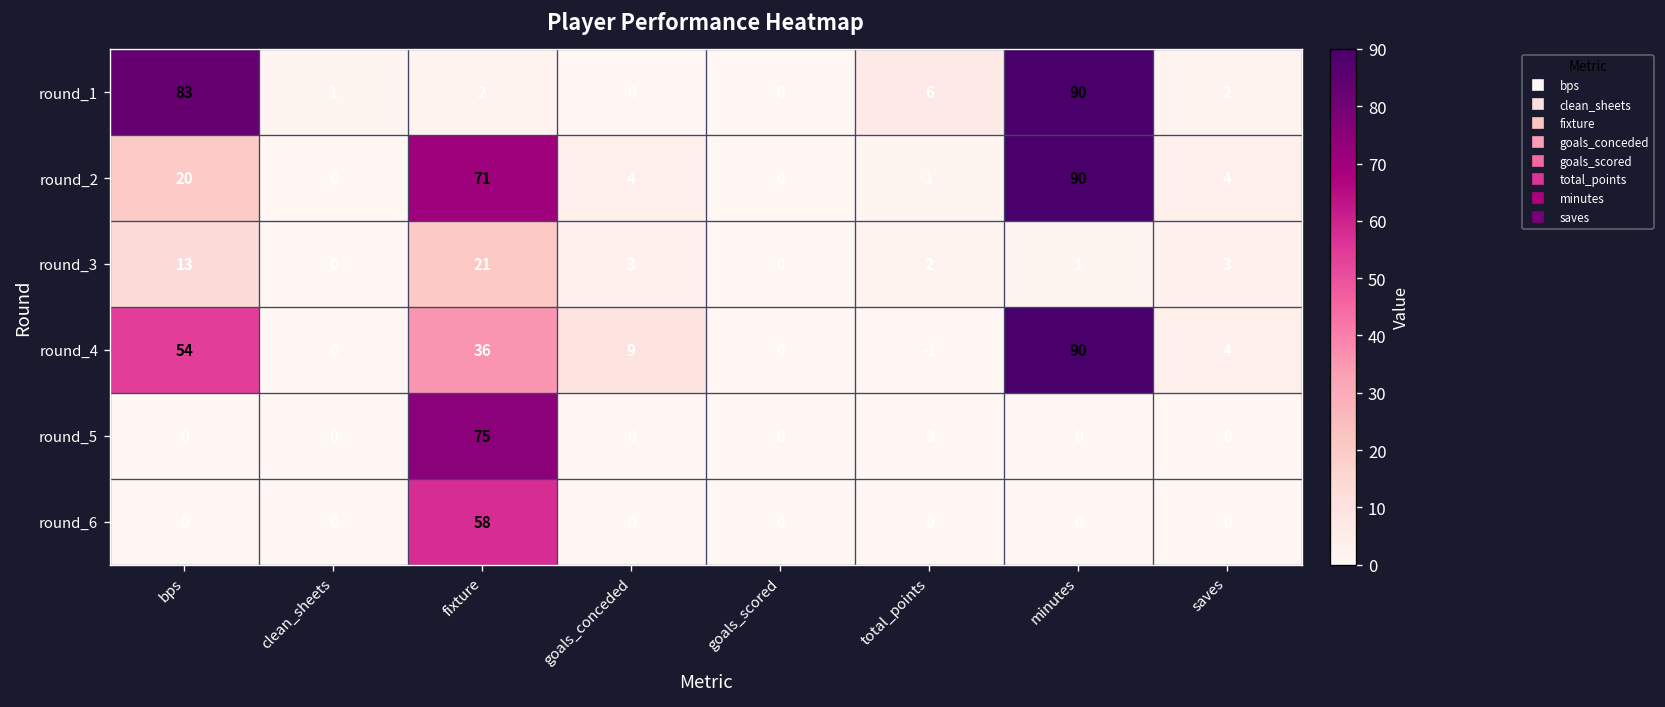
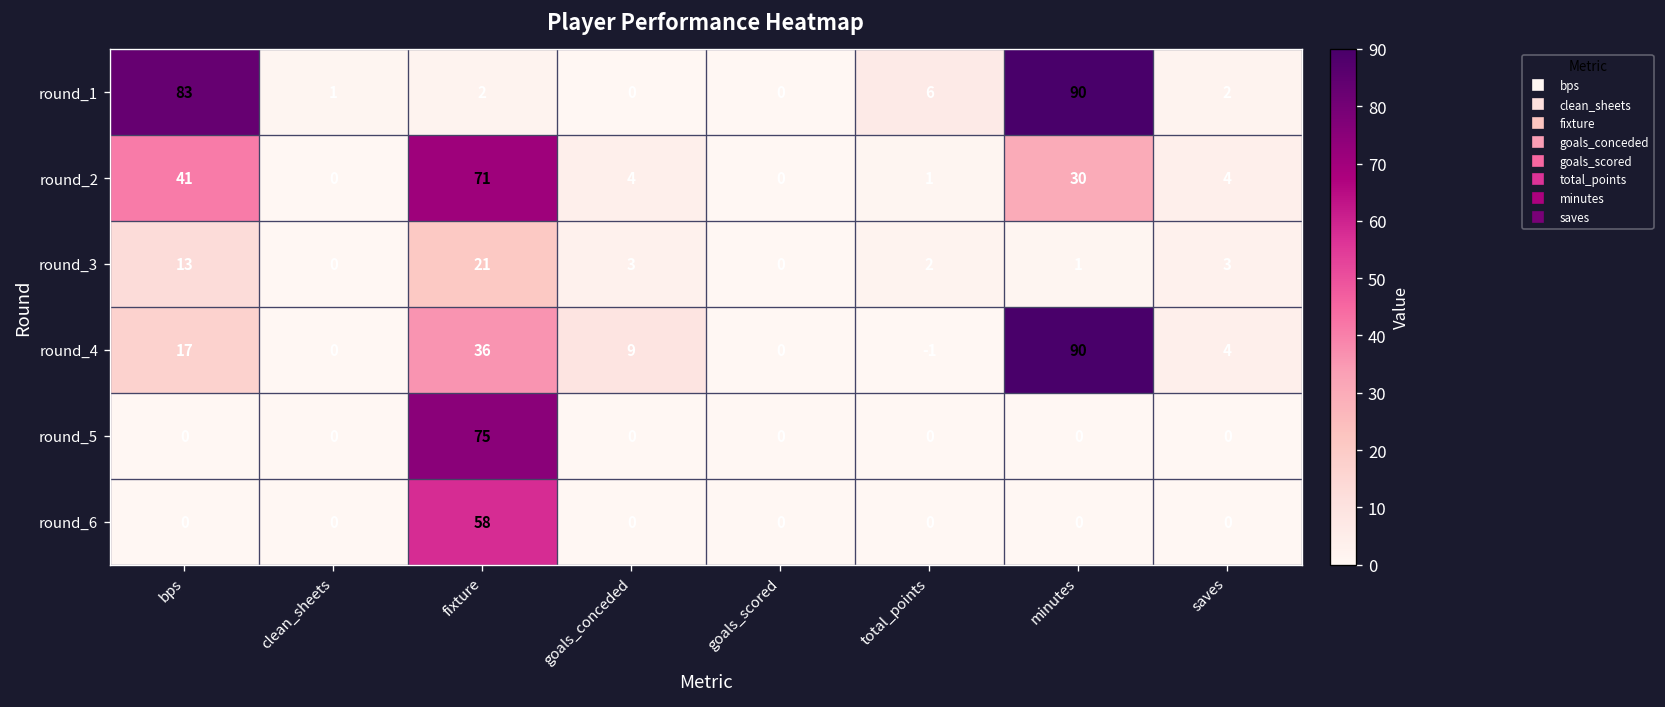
round_2, bps: 20 -> 41
round_2, minutes: 90 -> 30
round_4, bps: 54 -> 17
